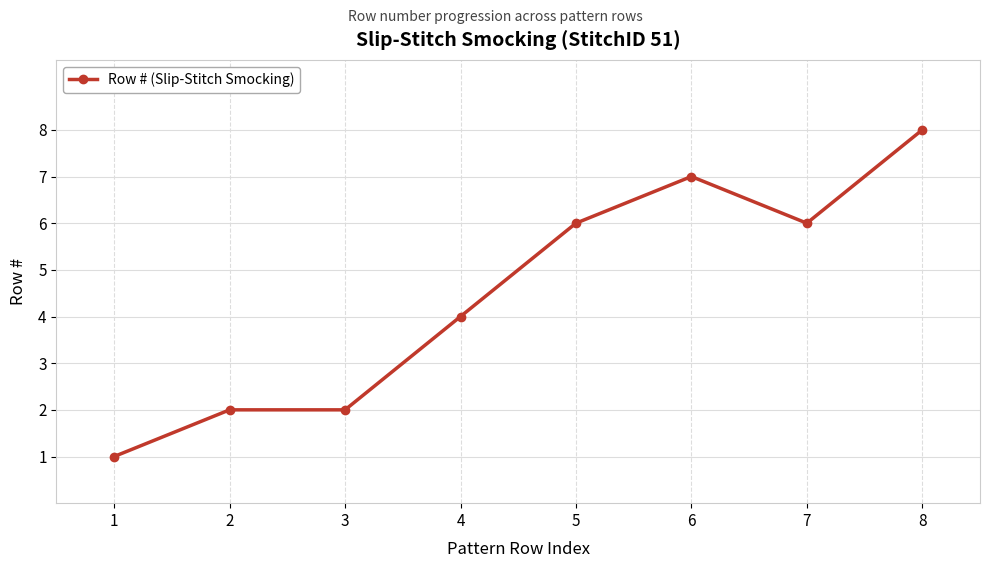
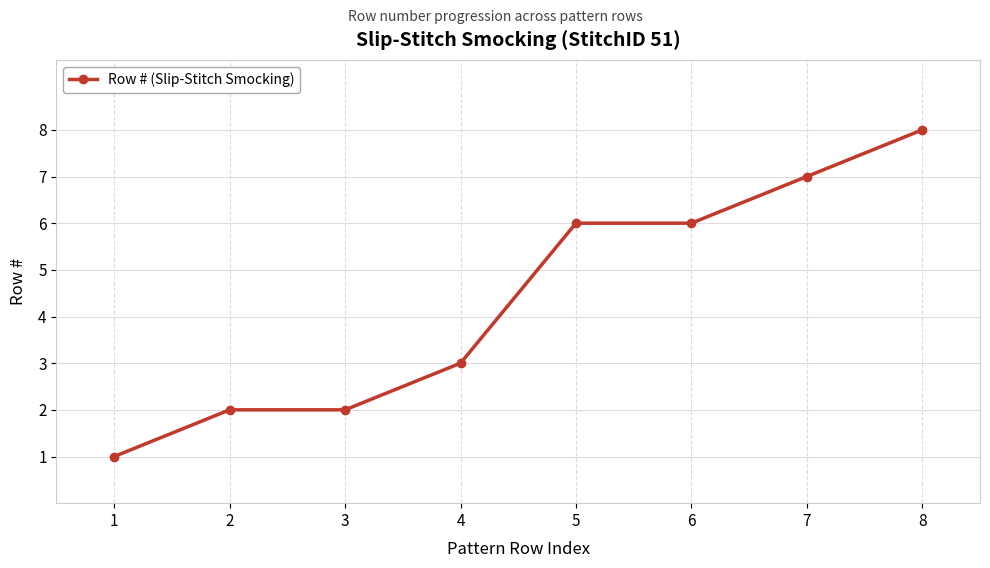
4: 4 -> 3
6: 7 -> 6
7: 6 -> 7
